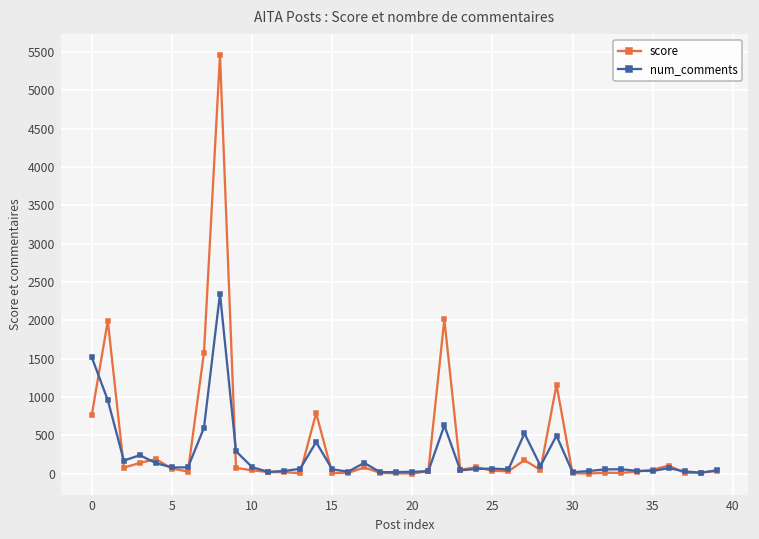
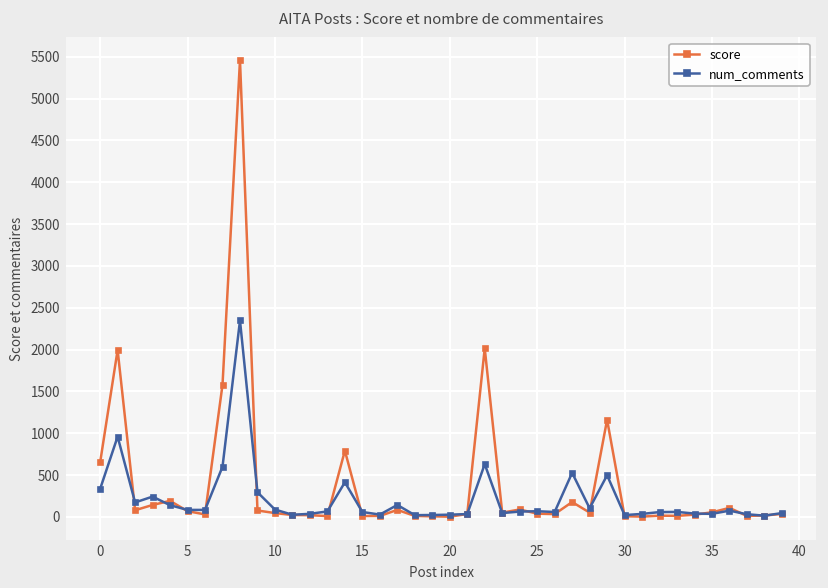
score, 0: 800 -> 700
num_comments, 0: 1500 -> 300
